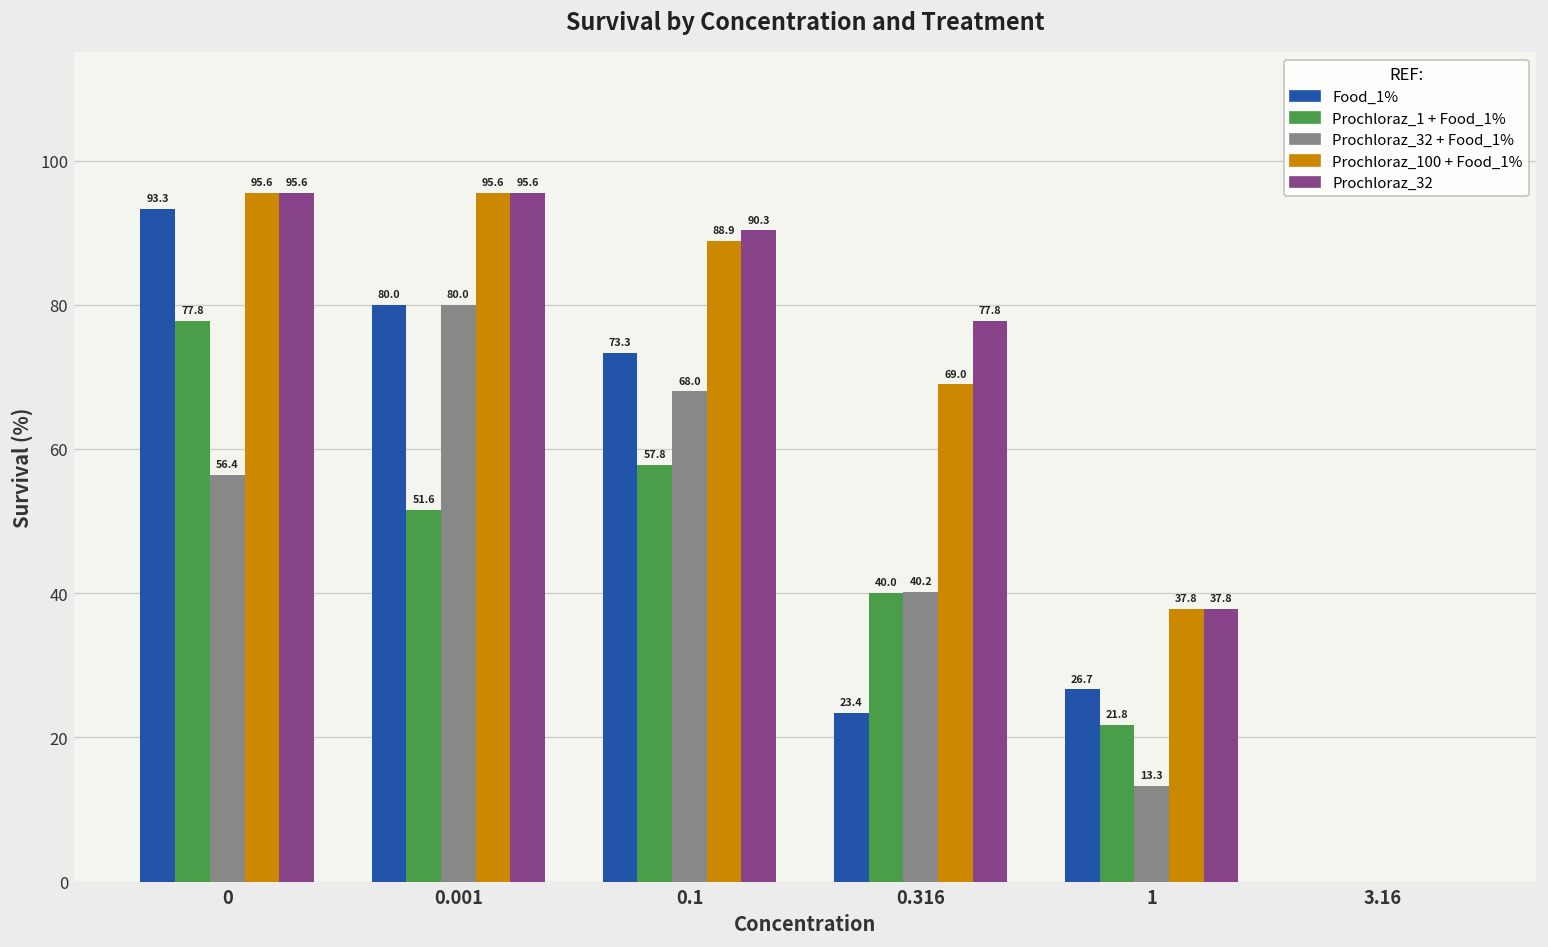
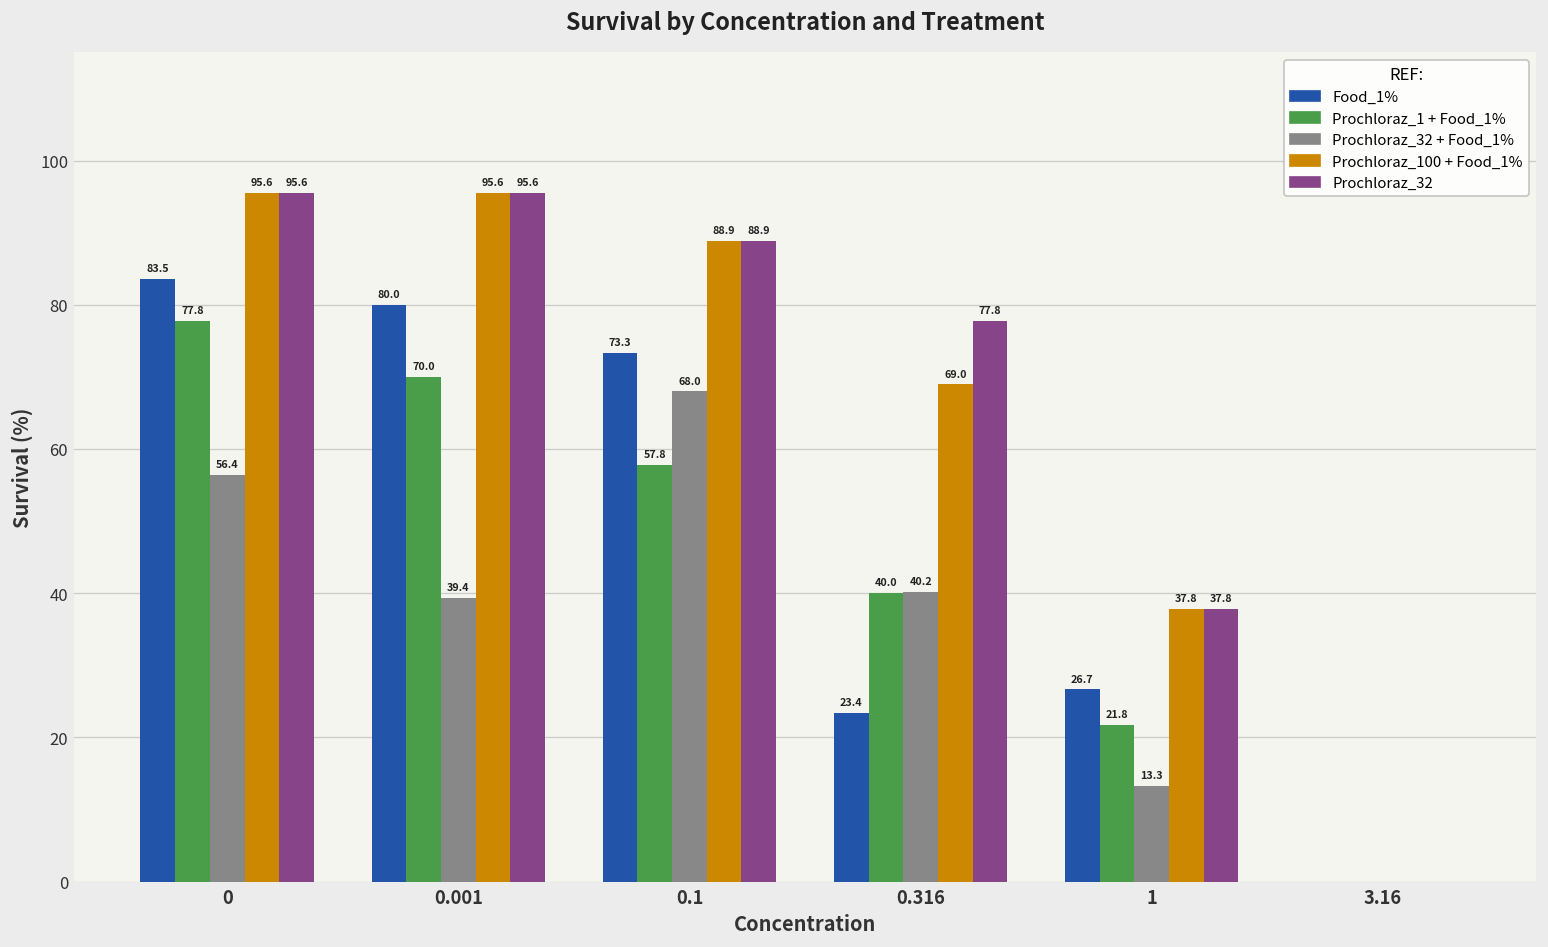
Food_1%, 0: 93.3 -> 83.5
Prochloraz_1 + Food_1%, 0.001: 51.6 -> 70.0
Prochloraz_32 + Food_1%, 0.001: 80.0 -> 39.4
Prochloraz_32, 0.1: 90.3 -> 88.9
